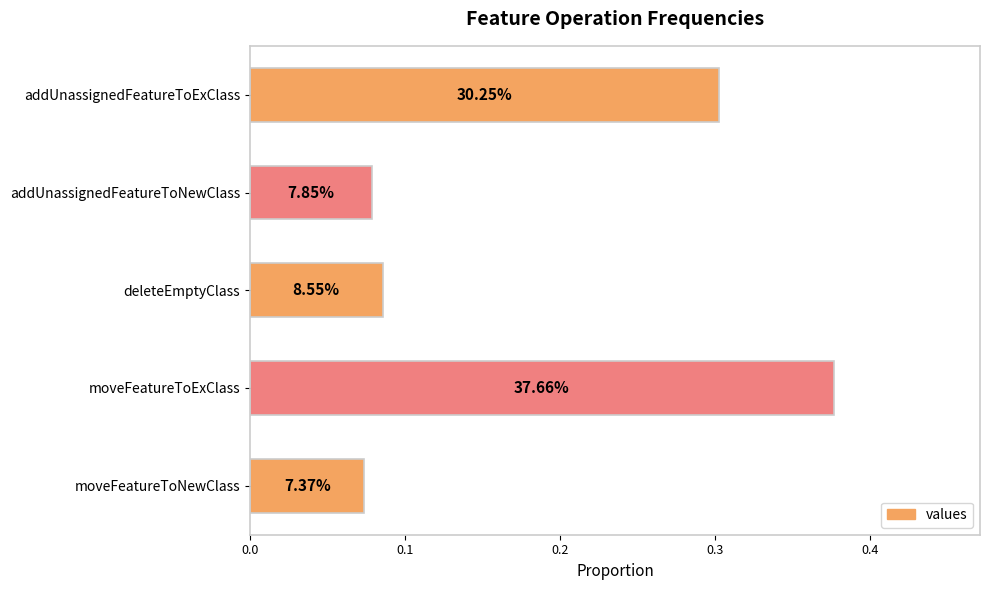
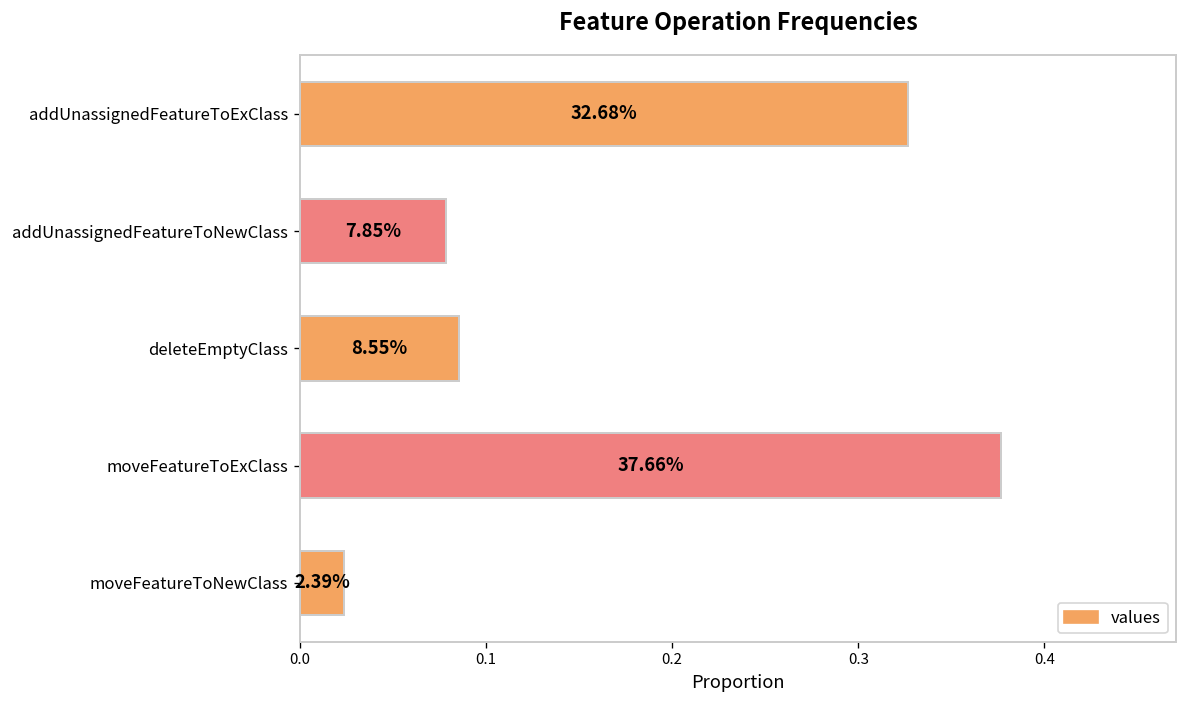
addUnassignedFeatureToExClass: 30.25% -> 32.68%
moveFeatureToNewClass: 7.37% -> 2.39%
